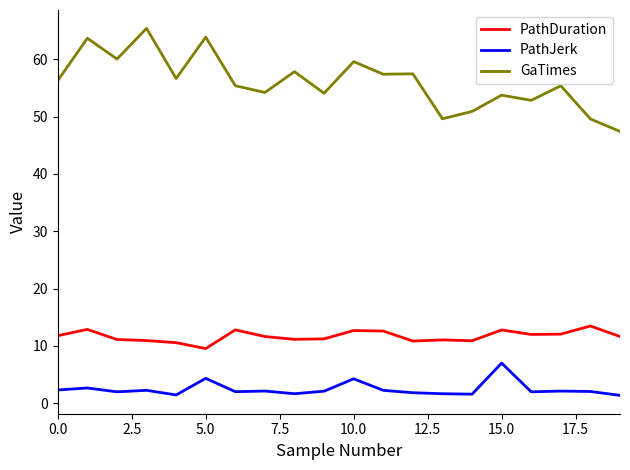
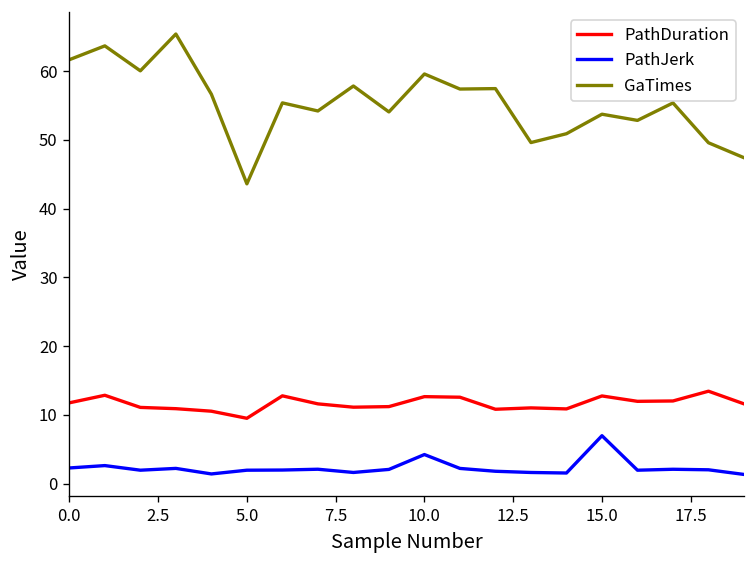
GaTimes, 0.0: 56 -> 62
PathJerk, 5.0: 4 -> 2
GaTimes, 5.0: 64 -> 44
